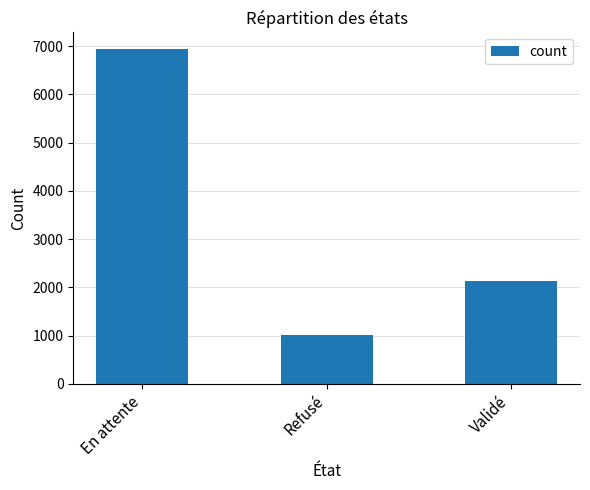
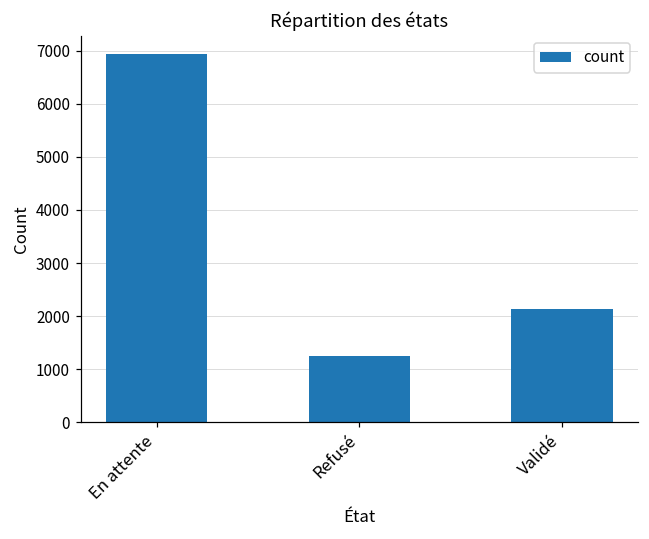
Refusé: 1000 -> 1200
